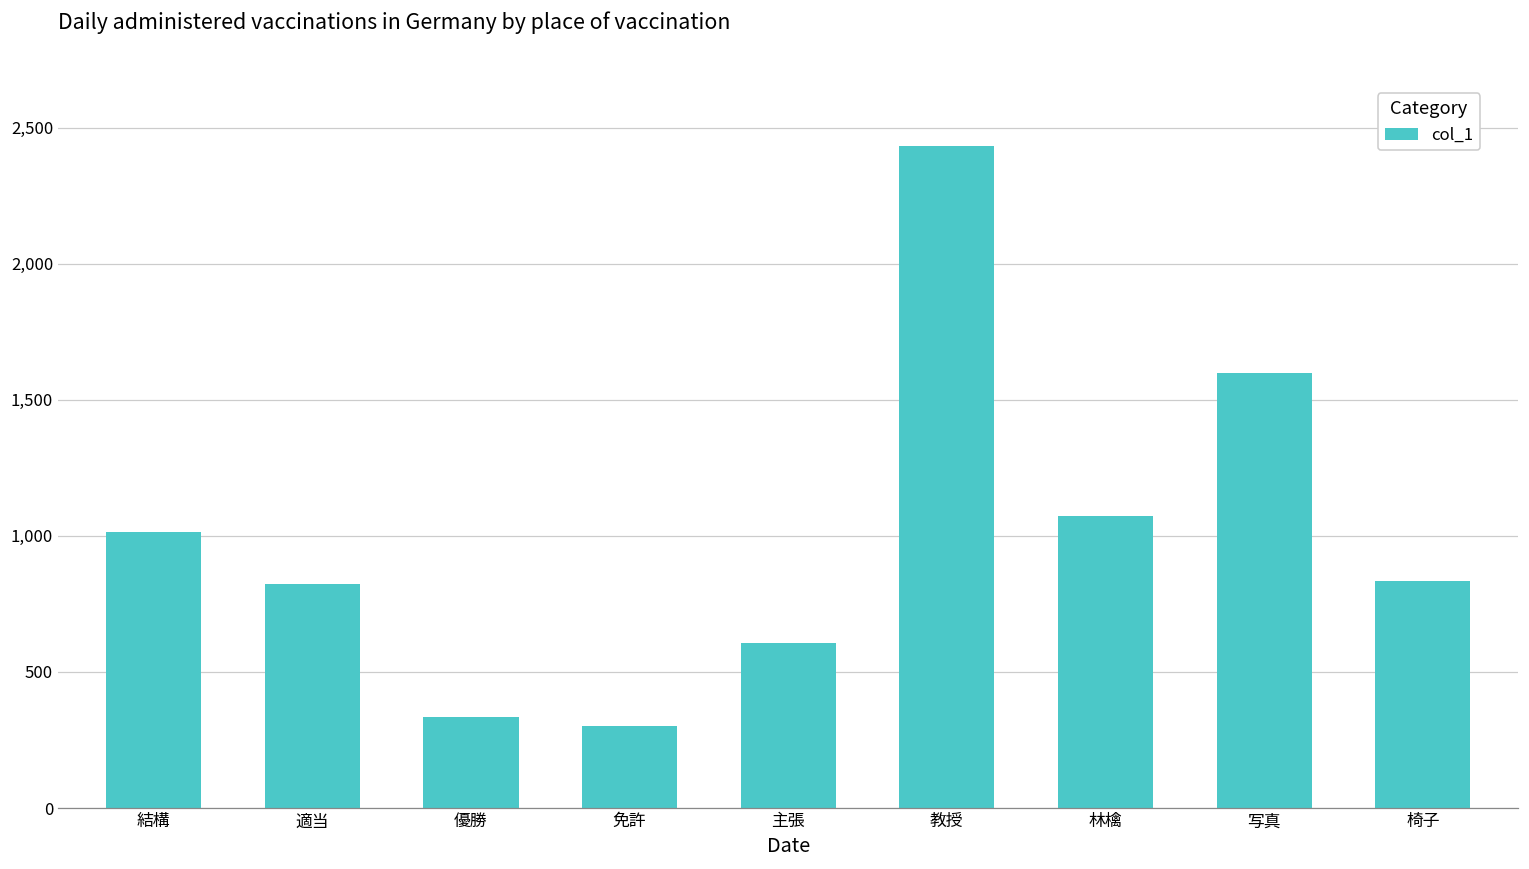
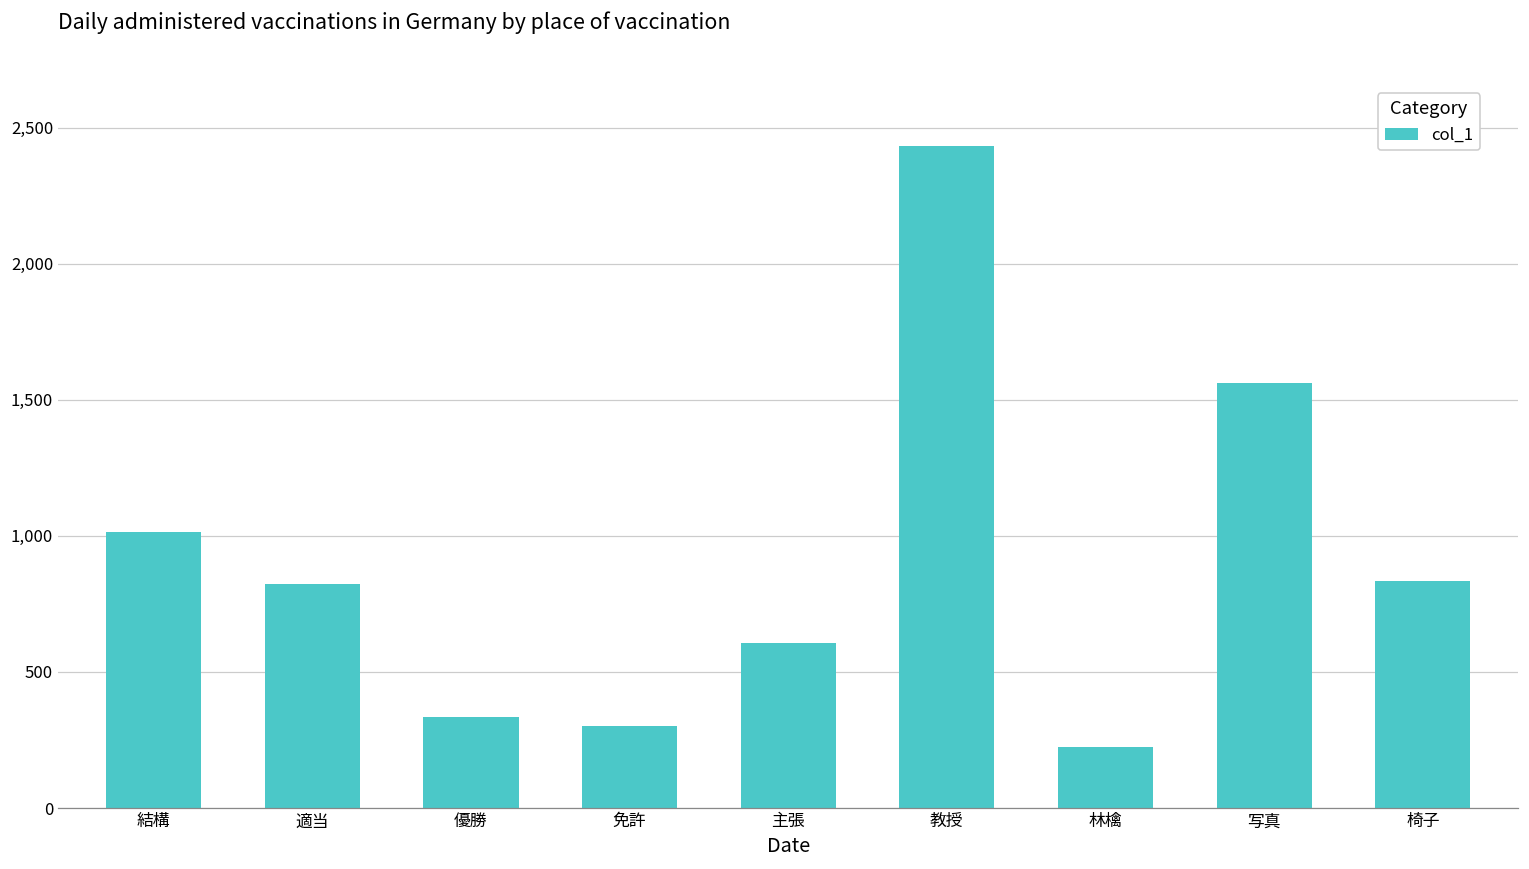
林檎: 1,070 -> 230
写真: 1,600 -> 1,560
